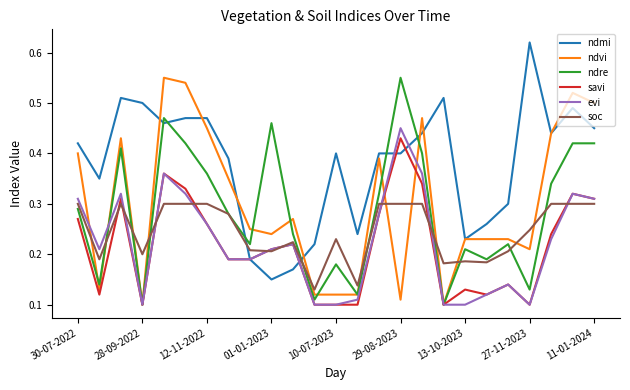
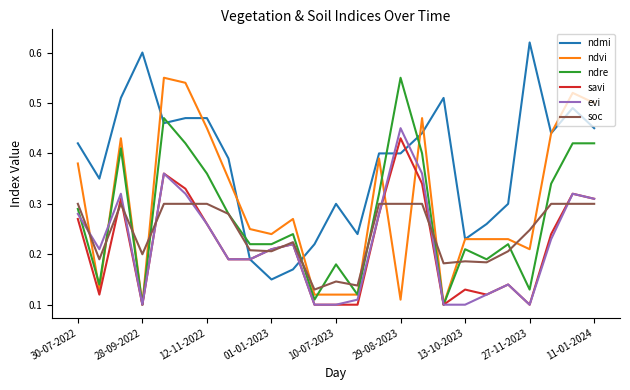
ndvi, 30-07-2022: 0.40 -> 0.38
evi, 30-07-2022: 0.31 -> 0.28
ndmi, 28-09-2022: 0.5 -> 0.6
ndre, 01-01-2023: 0.46 -> 0.22
ndmi, 10-07-2023: 0.4 -> 0.3
soc, 10-07-2023: 0.23 -> 0.15
